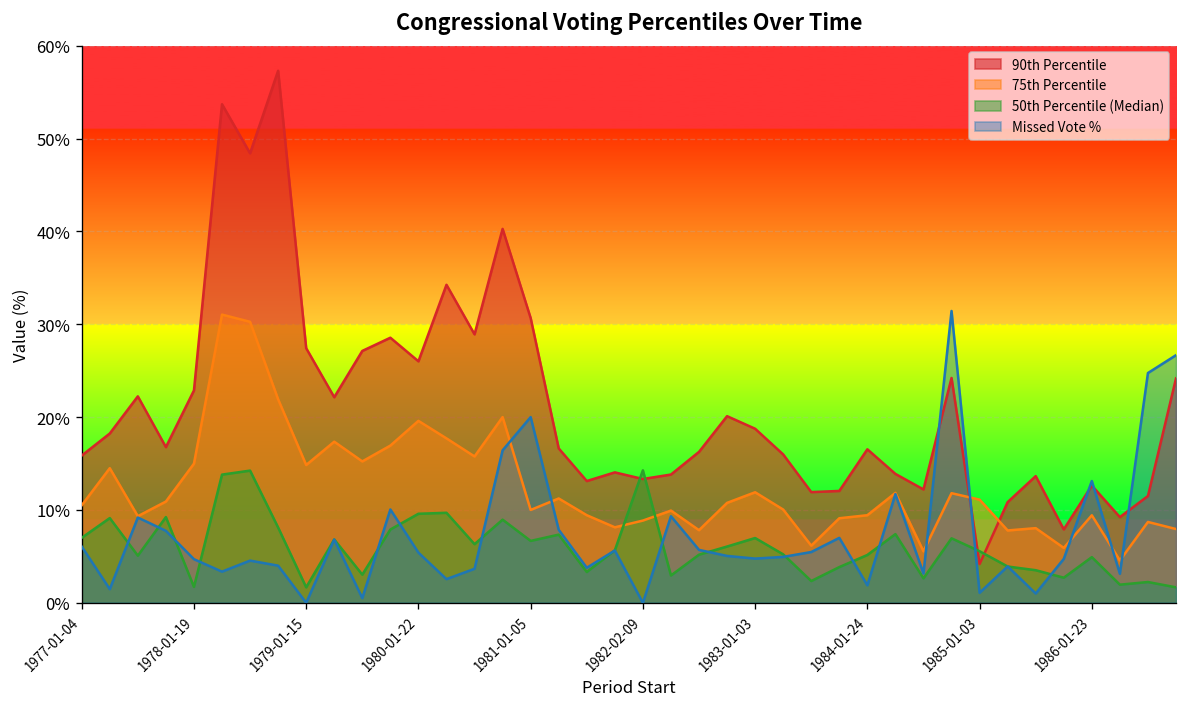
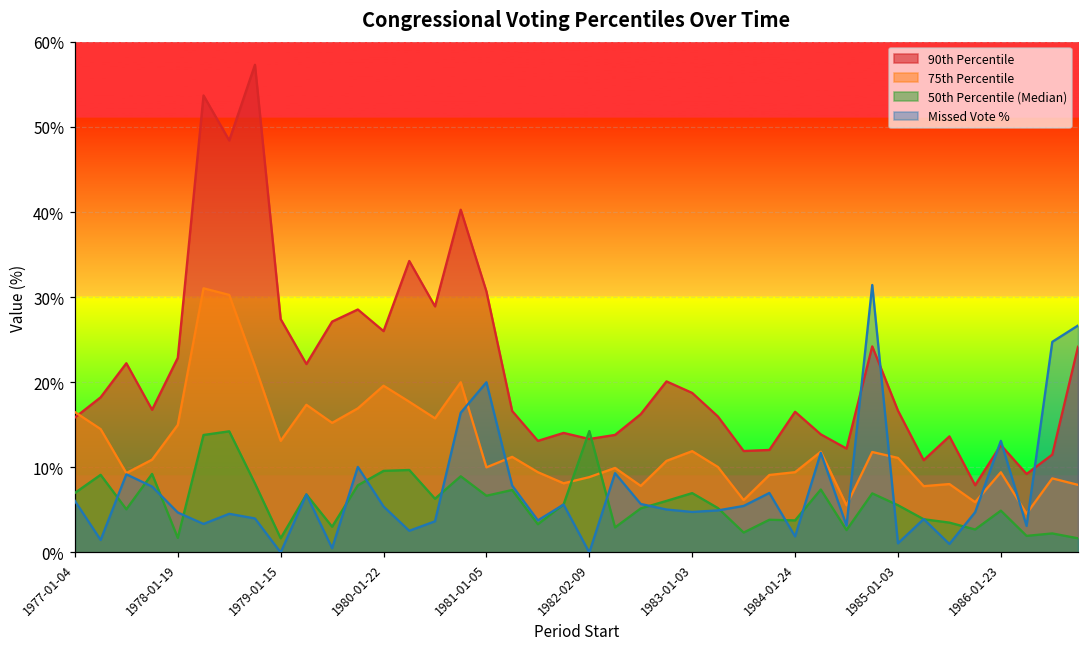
75th Percentile, 1977-01-04: 11% -> 17%
75th Percentile, 1979-01-15: 15% -> 13%
50th Percentile (Median), 1984-01-24: 5% -> 4%
90th Percentile, 1985-01-03: 4% -> 17%
